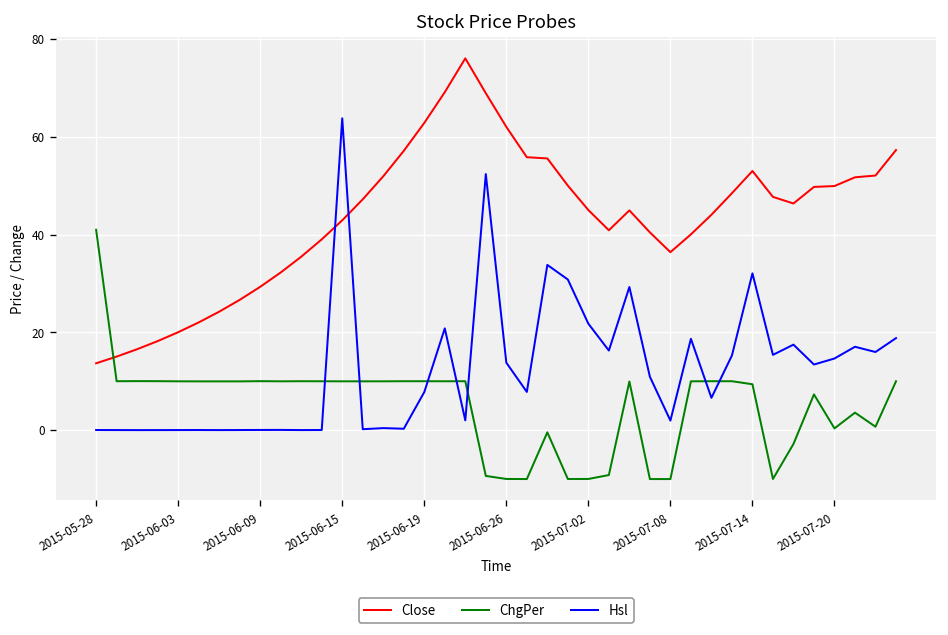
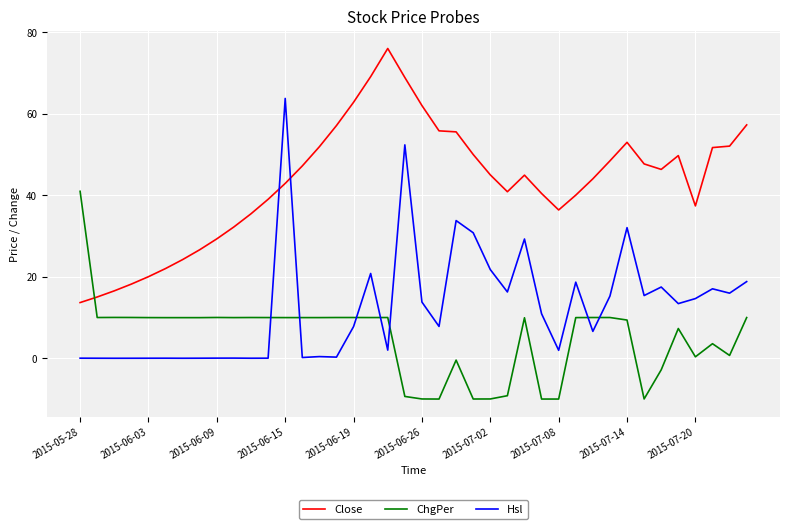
Close, 2015-07-20: 50 -> 37
